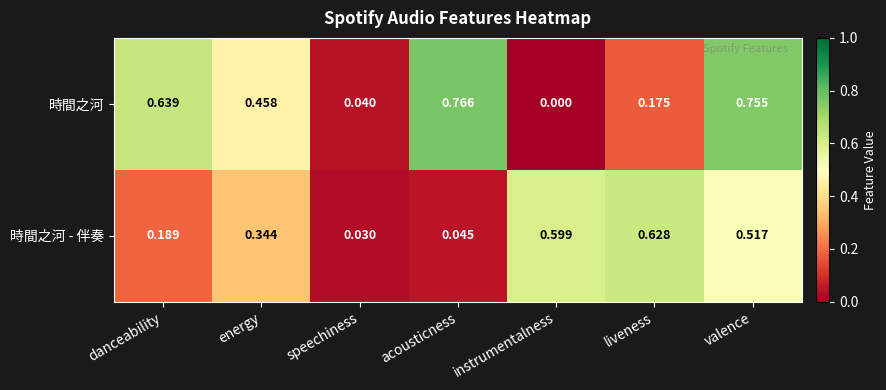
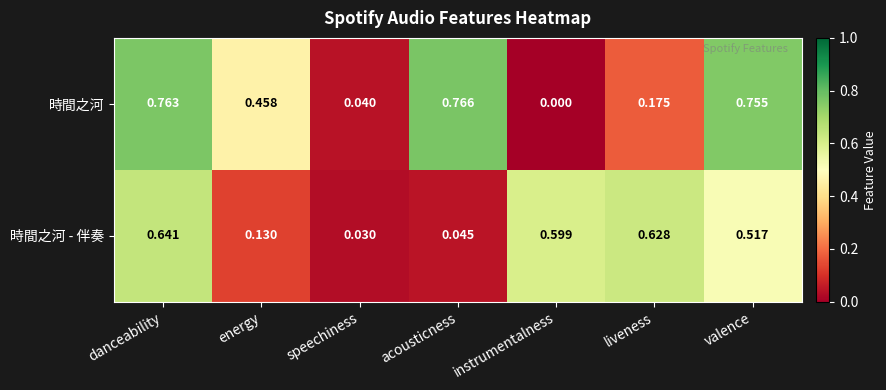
時間之河, danceability: 0.639 -> 0.763
時間之河 - 伴奏, danceability: 0.189 -> 0.641
時間之河 - 伴奏, energy: 0.344 -> 0.130
